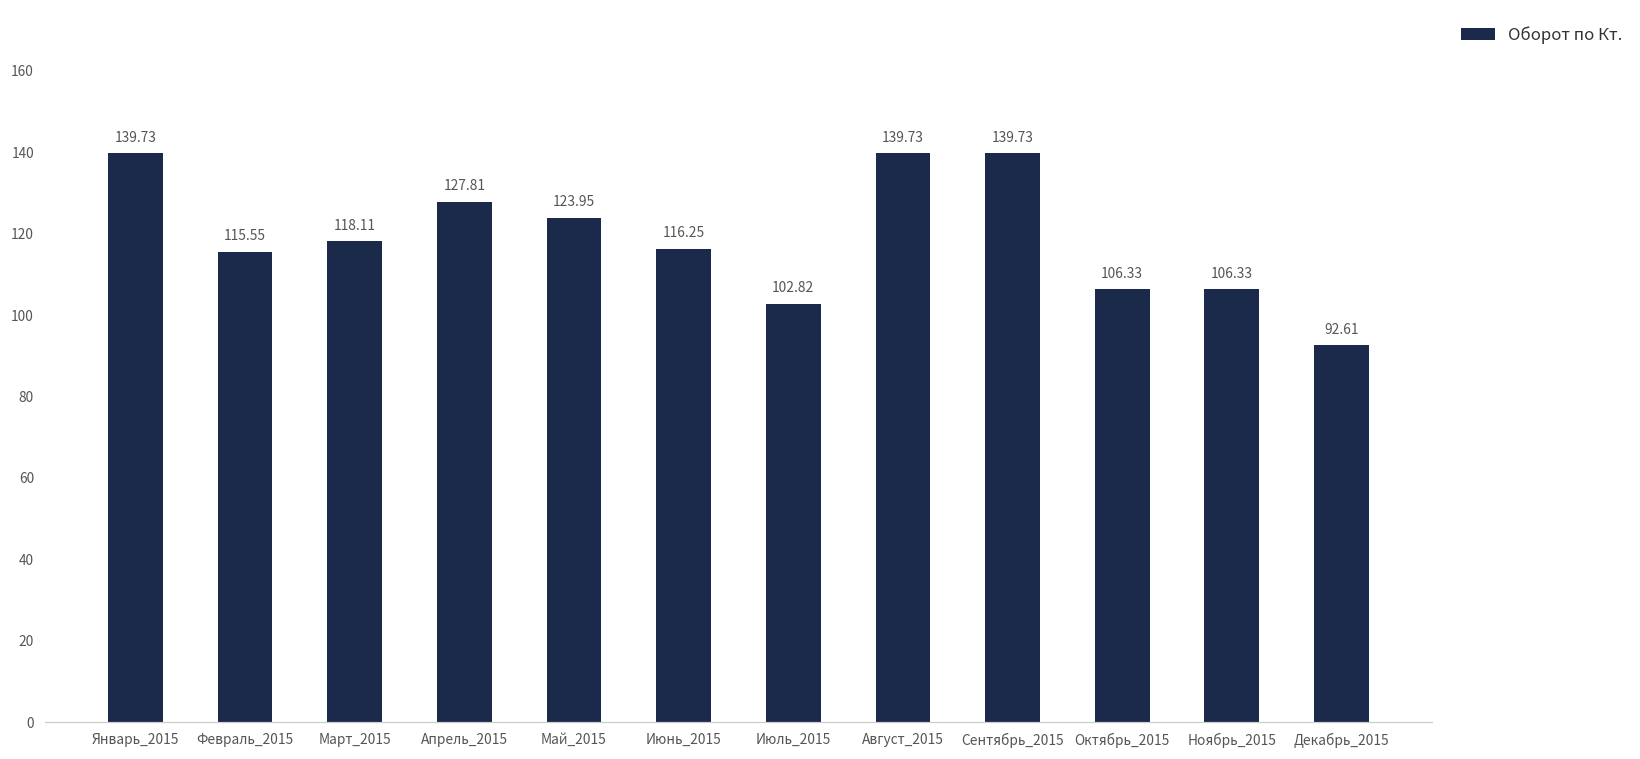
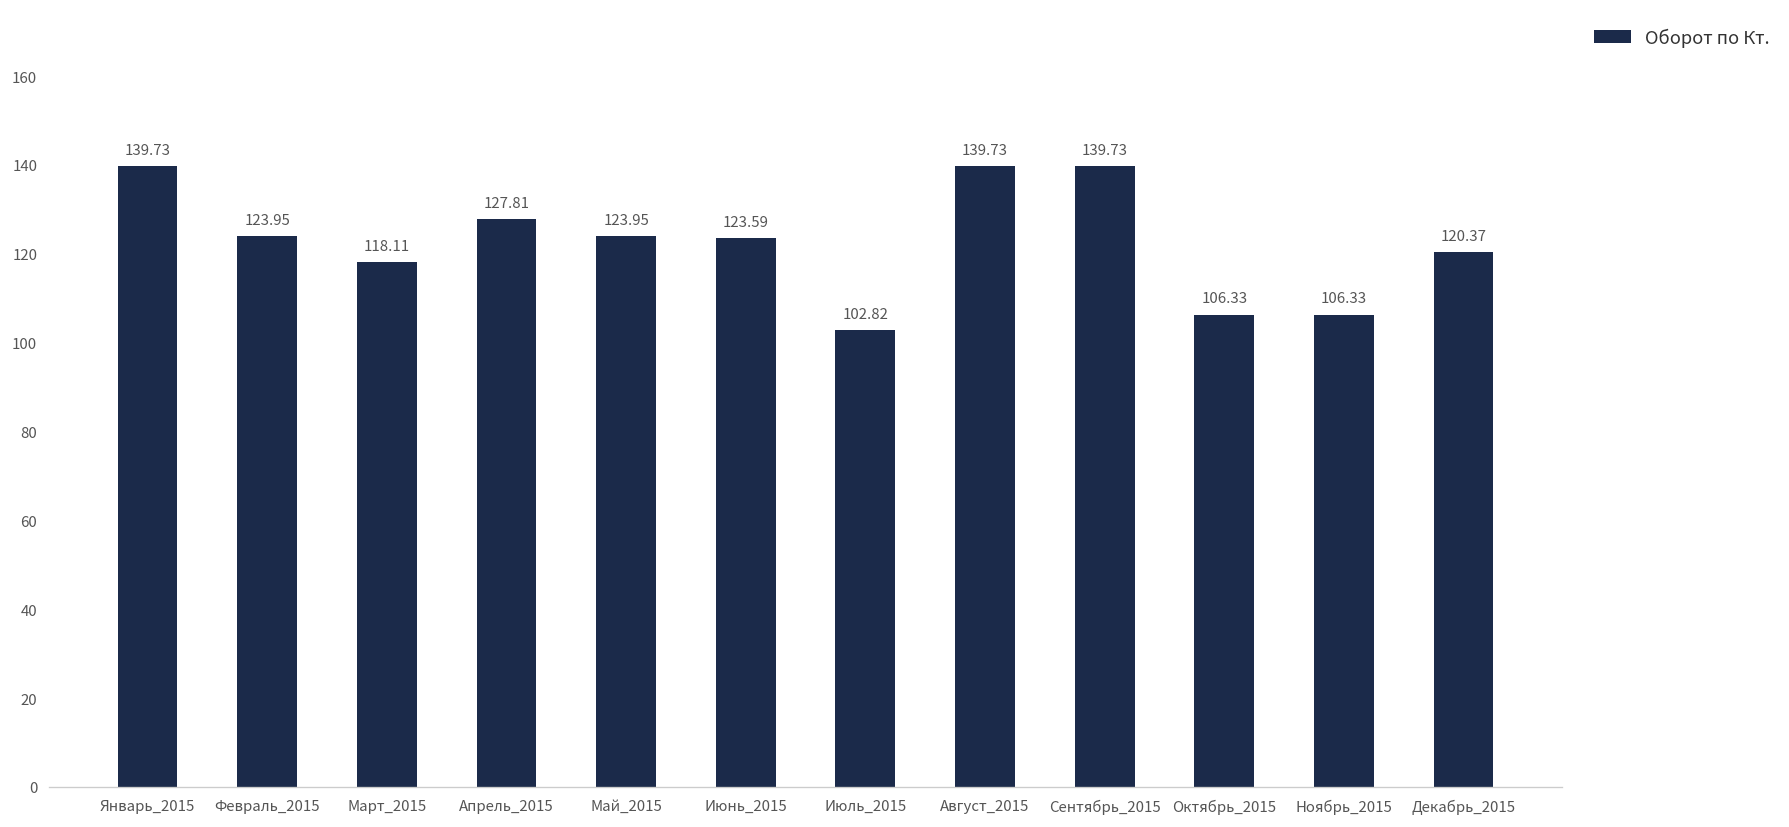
Февраль_2015: 115.55 -> 123.95
Июнь_2015: 116.25 -> 123.59
Декабрь_2015: 92.61 -> 120.37
